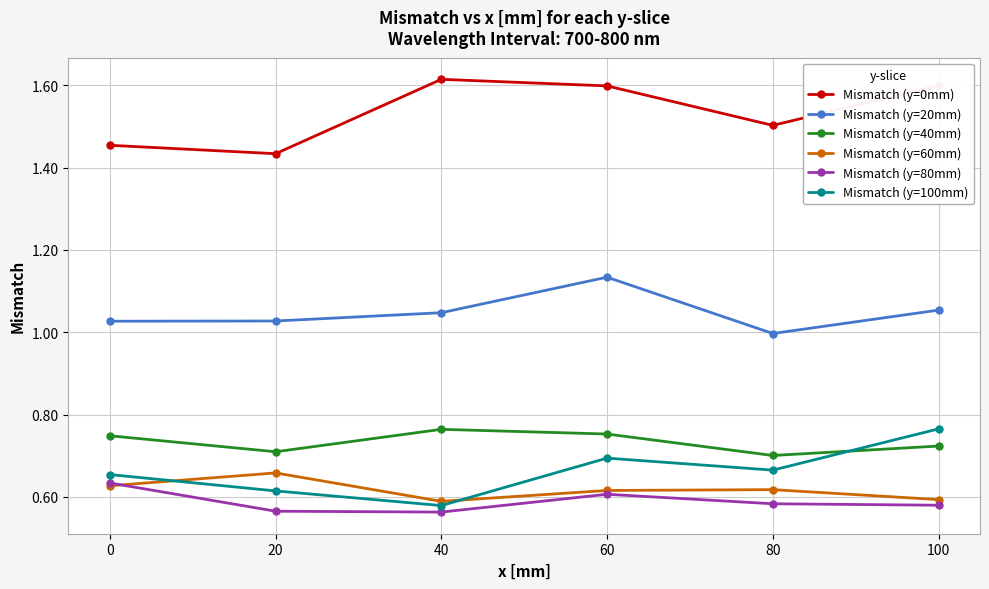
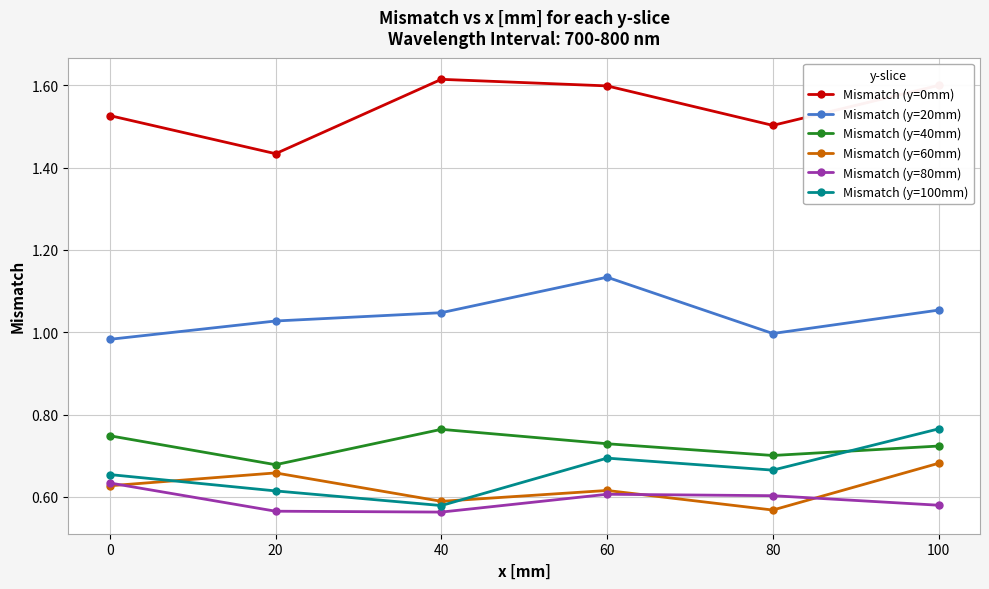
Mismatch (y=0mm), 0: 1.45 -> 1.53
Mismatch (y=20mm), 0: 1.03 -> 0.98
Mismatch (y=40mm), 20: 0.71 -> 0.68
Mismatch (y=40mm), 60: 0.75 -> 0.73
Mismatch (y=60mm), 80: 0.62 -> 0.57
Mismatch (y=80mm), 80: 0.58 -> 0.60
Mismatch (y=60mm), 100: 0.59 -> 0.68
